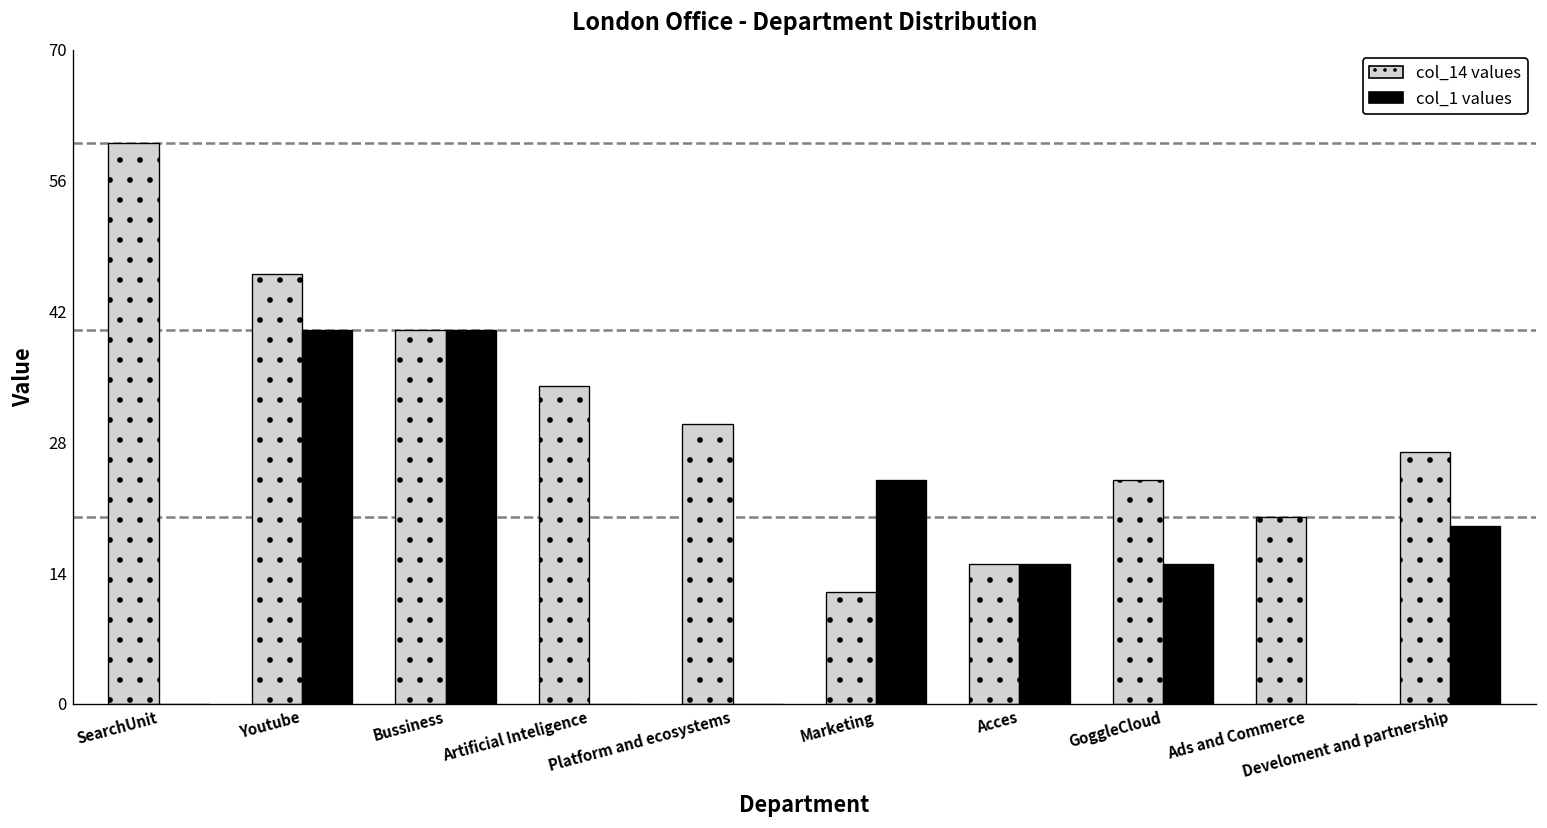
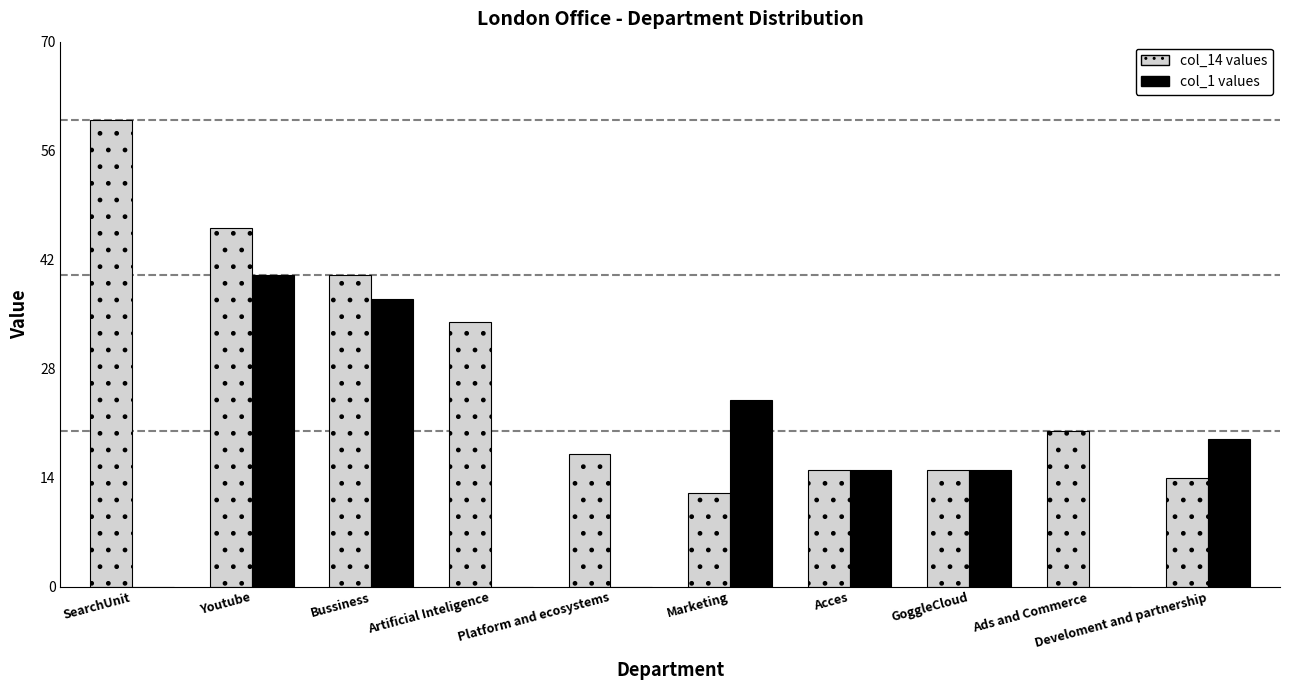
col_1 values, Bussiness: 40 -> 37
col_14 values, Platform and ecosystems: 30 -> 17
col_14 values, GoggleCloud: 24 -> 15
col_14 values, Develoment and partnership: 27 -> 14
